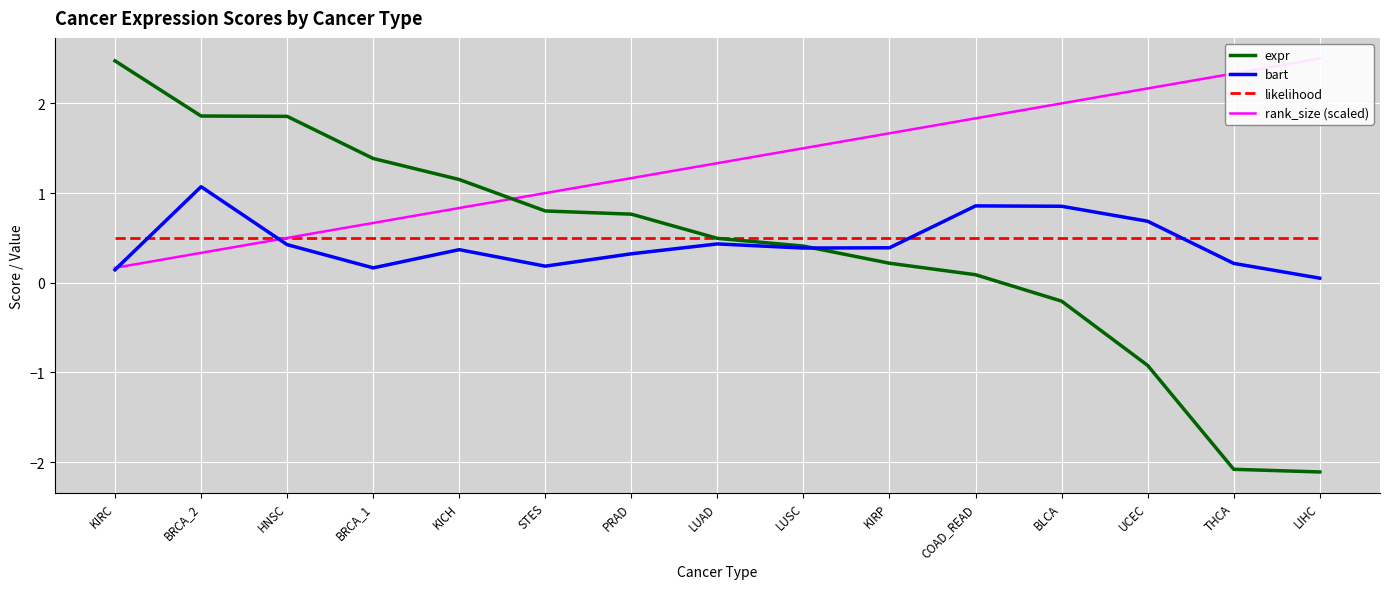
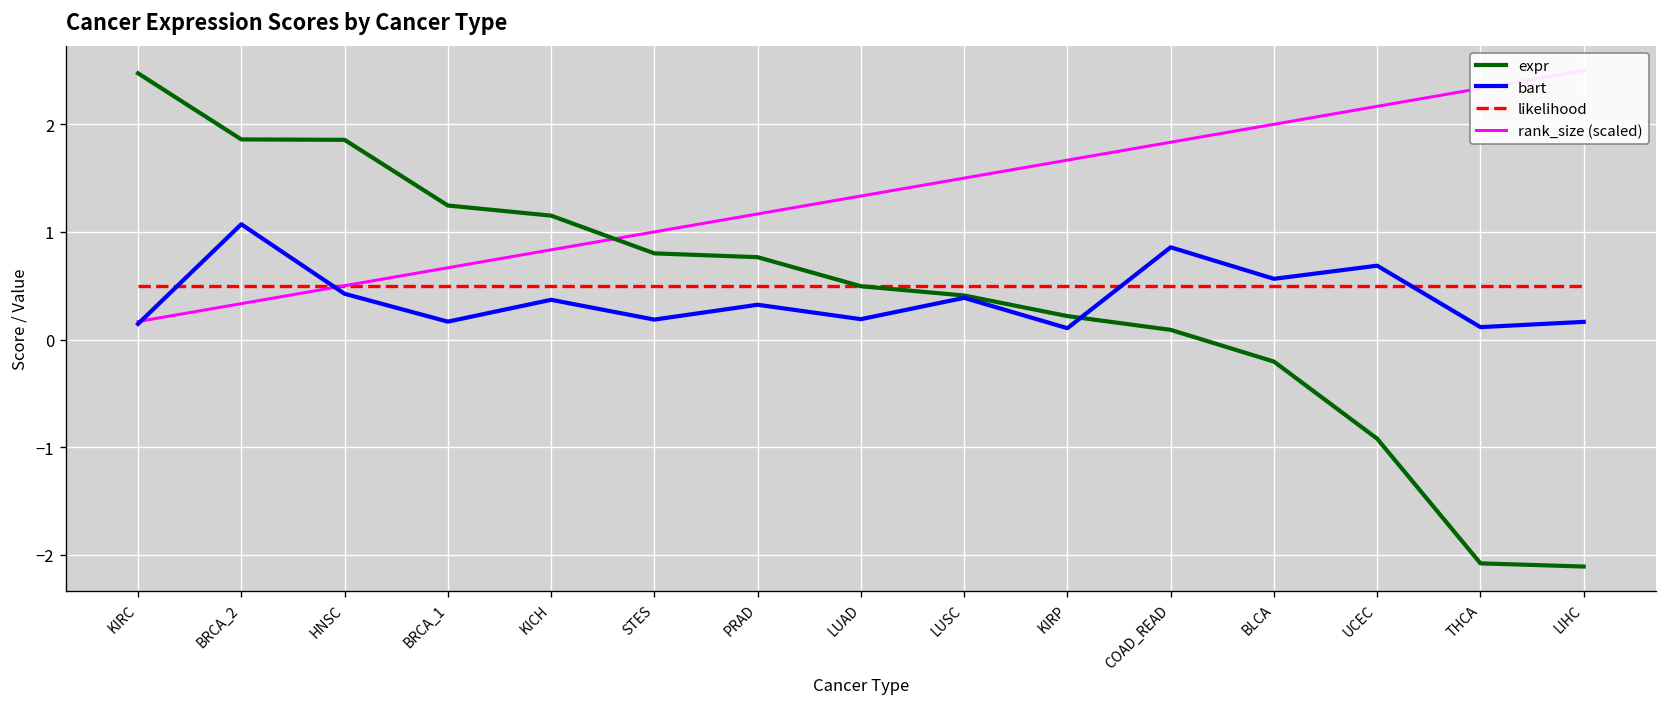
expr, BRCA_1: 1.4 -> 1.2
bart, LUAD: 0.4 -> 0.2
bart, KIRP: 0.4 -> 0.1
bart, BLCA: 0.9 -> 0.6
bart, THCA: 0.2 -> 0.1
bart, LIHC: 0.1 -> 0.2
